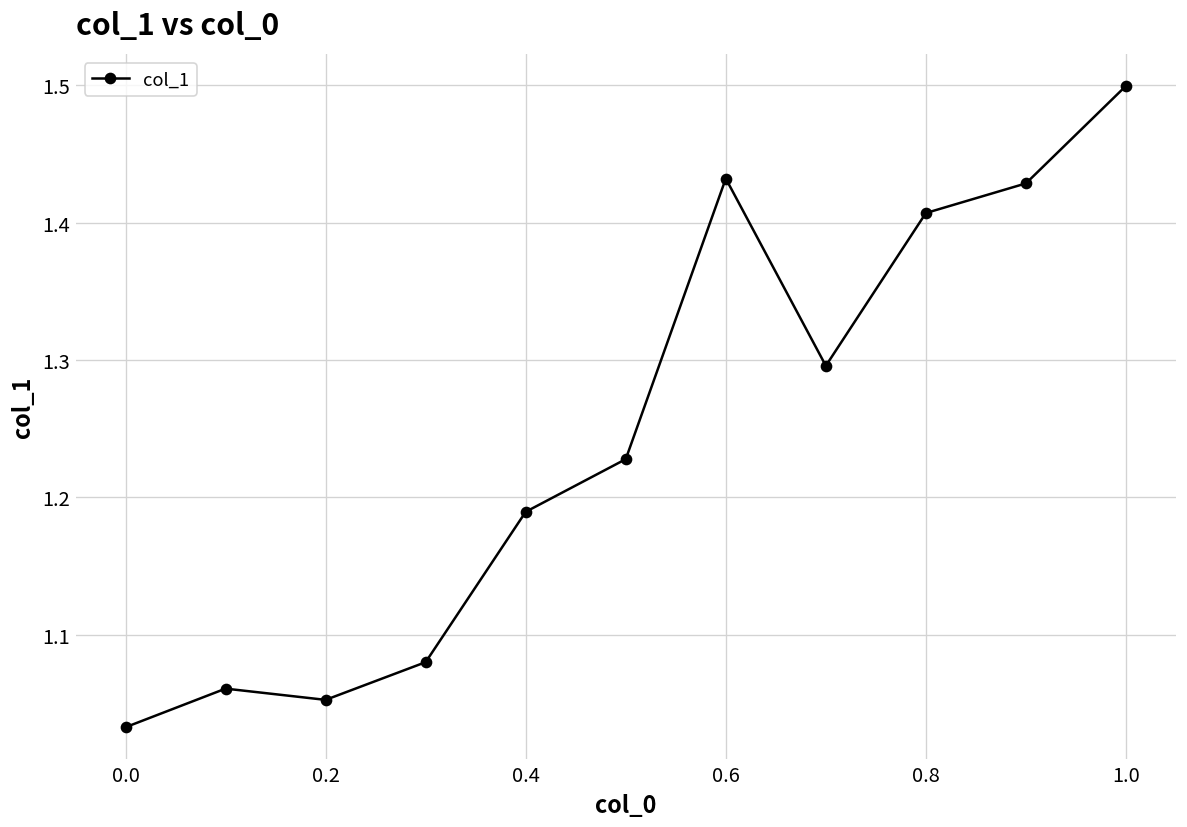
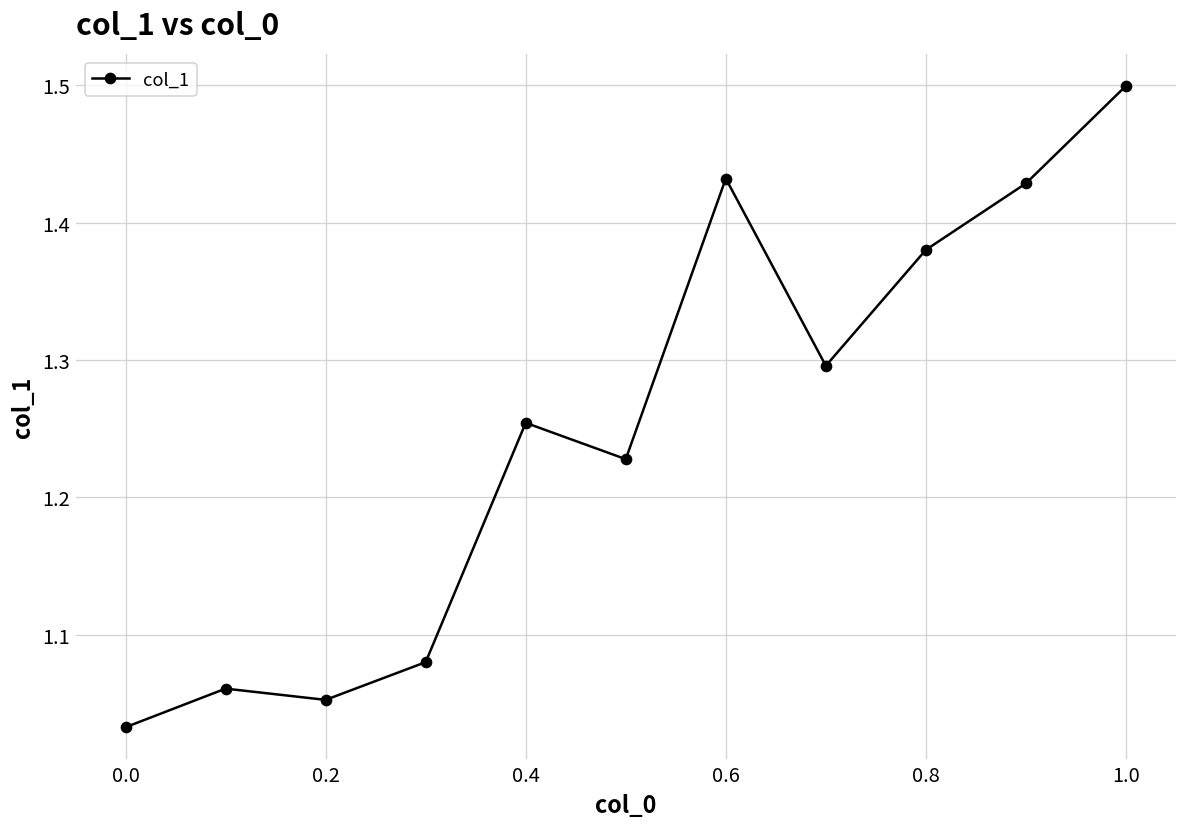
0.4: 1.189 -> 1.254
0.8: 1.407 -> 1.380
